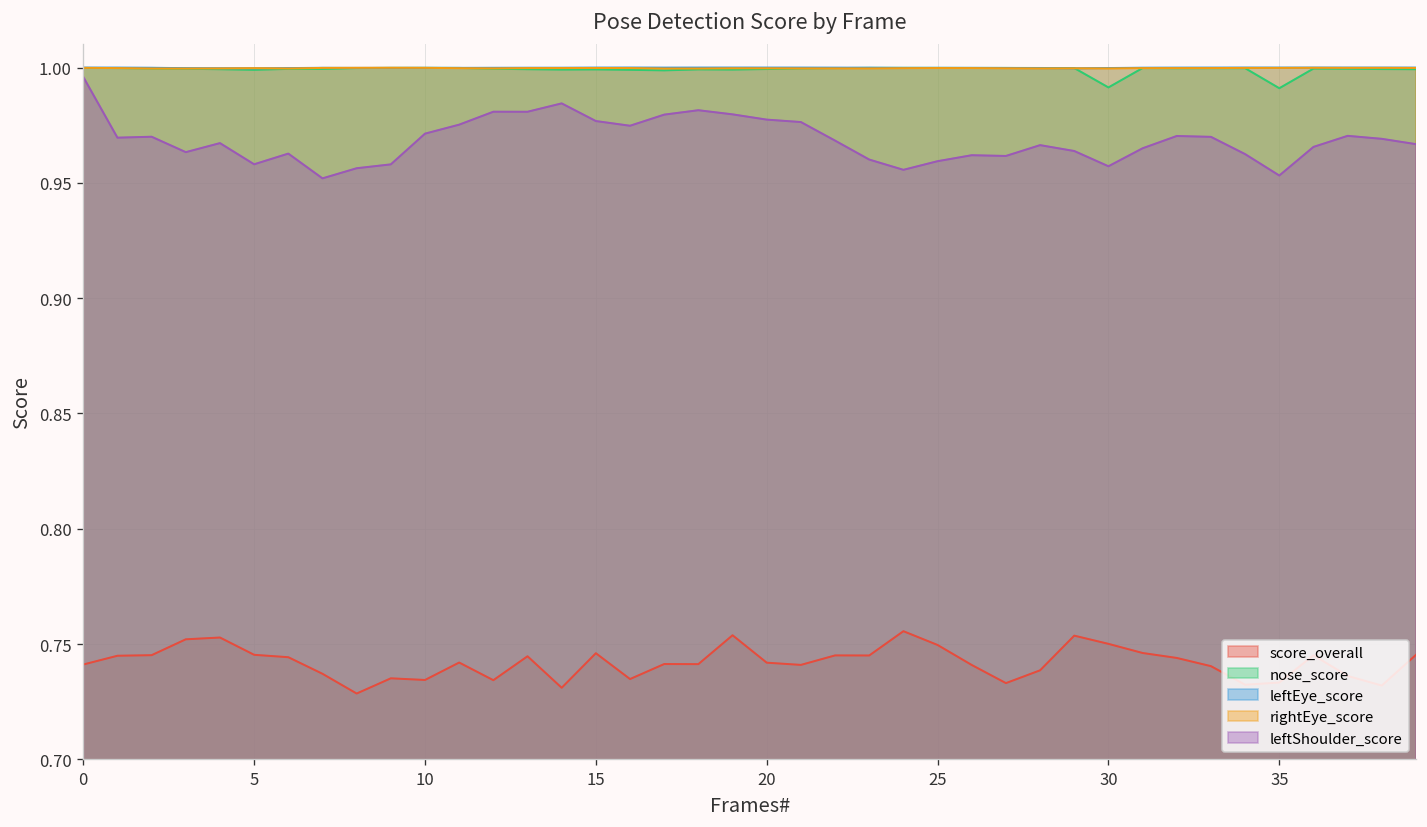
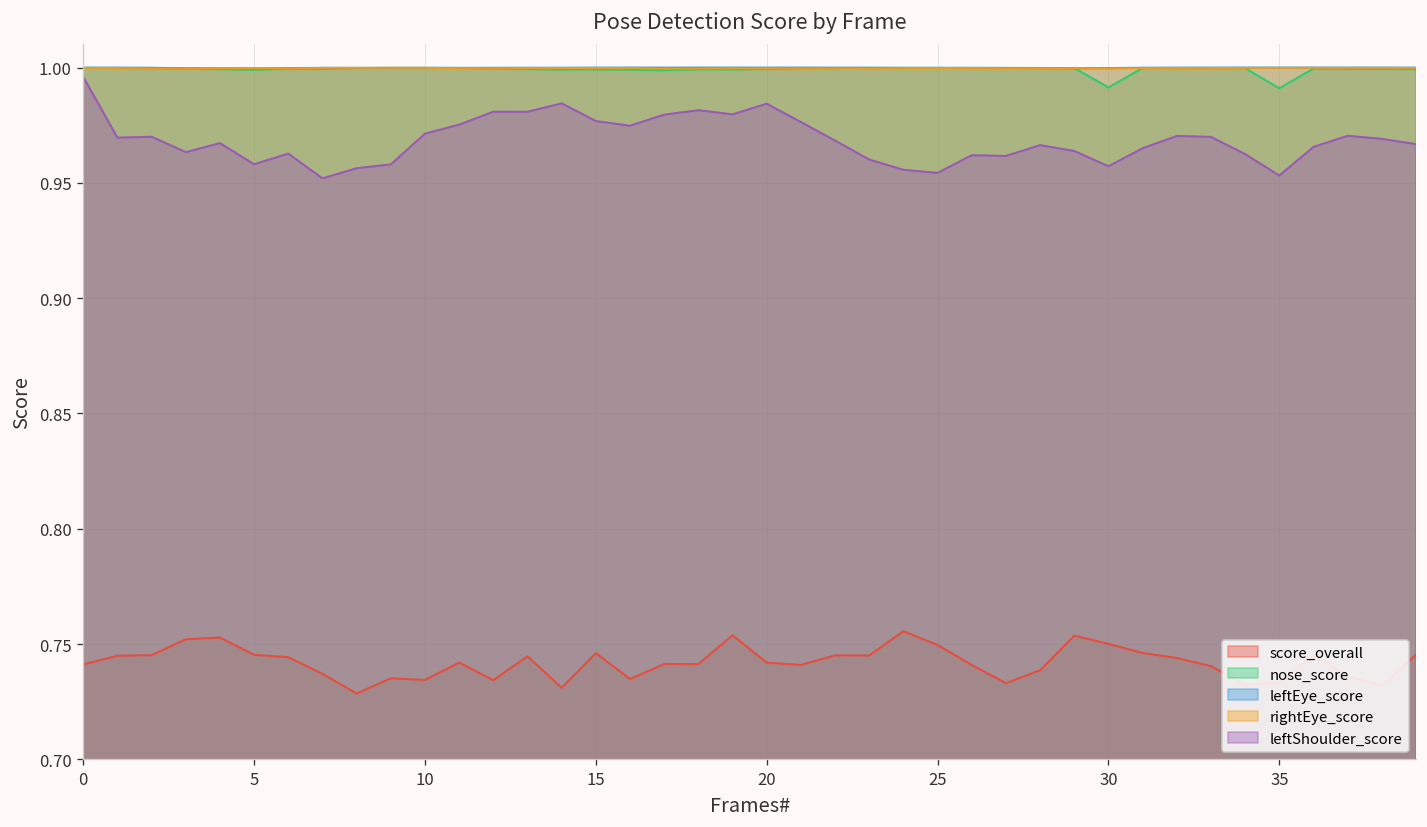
leftShoulder_score, 20: 0.977 -> 0.984
leftShoulder_score, 25: 0.959 -> 0.954
